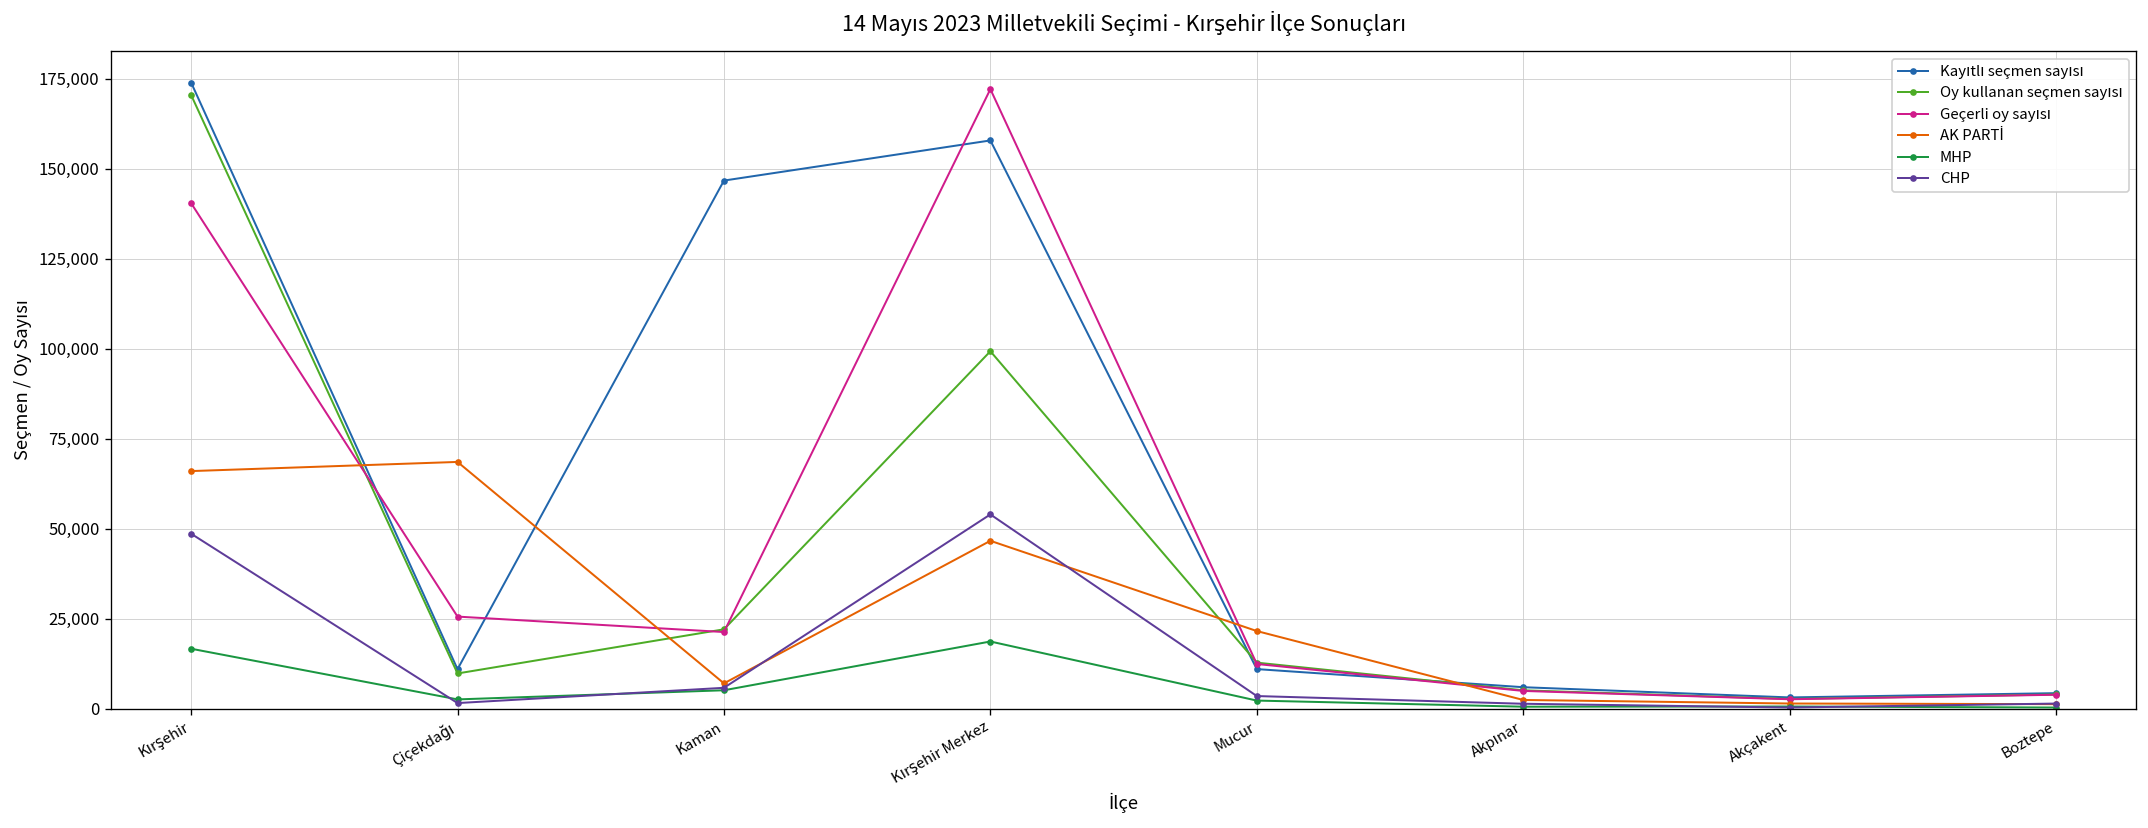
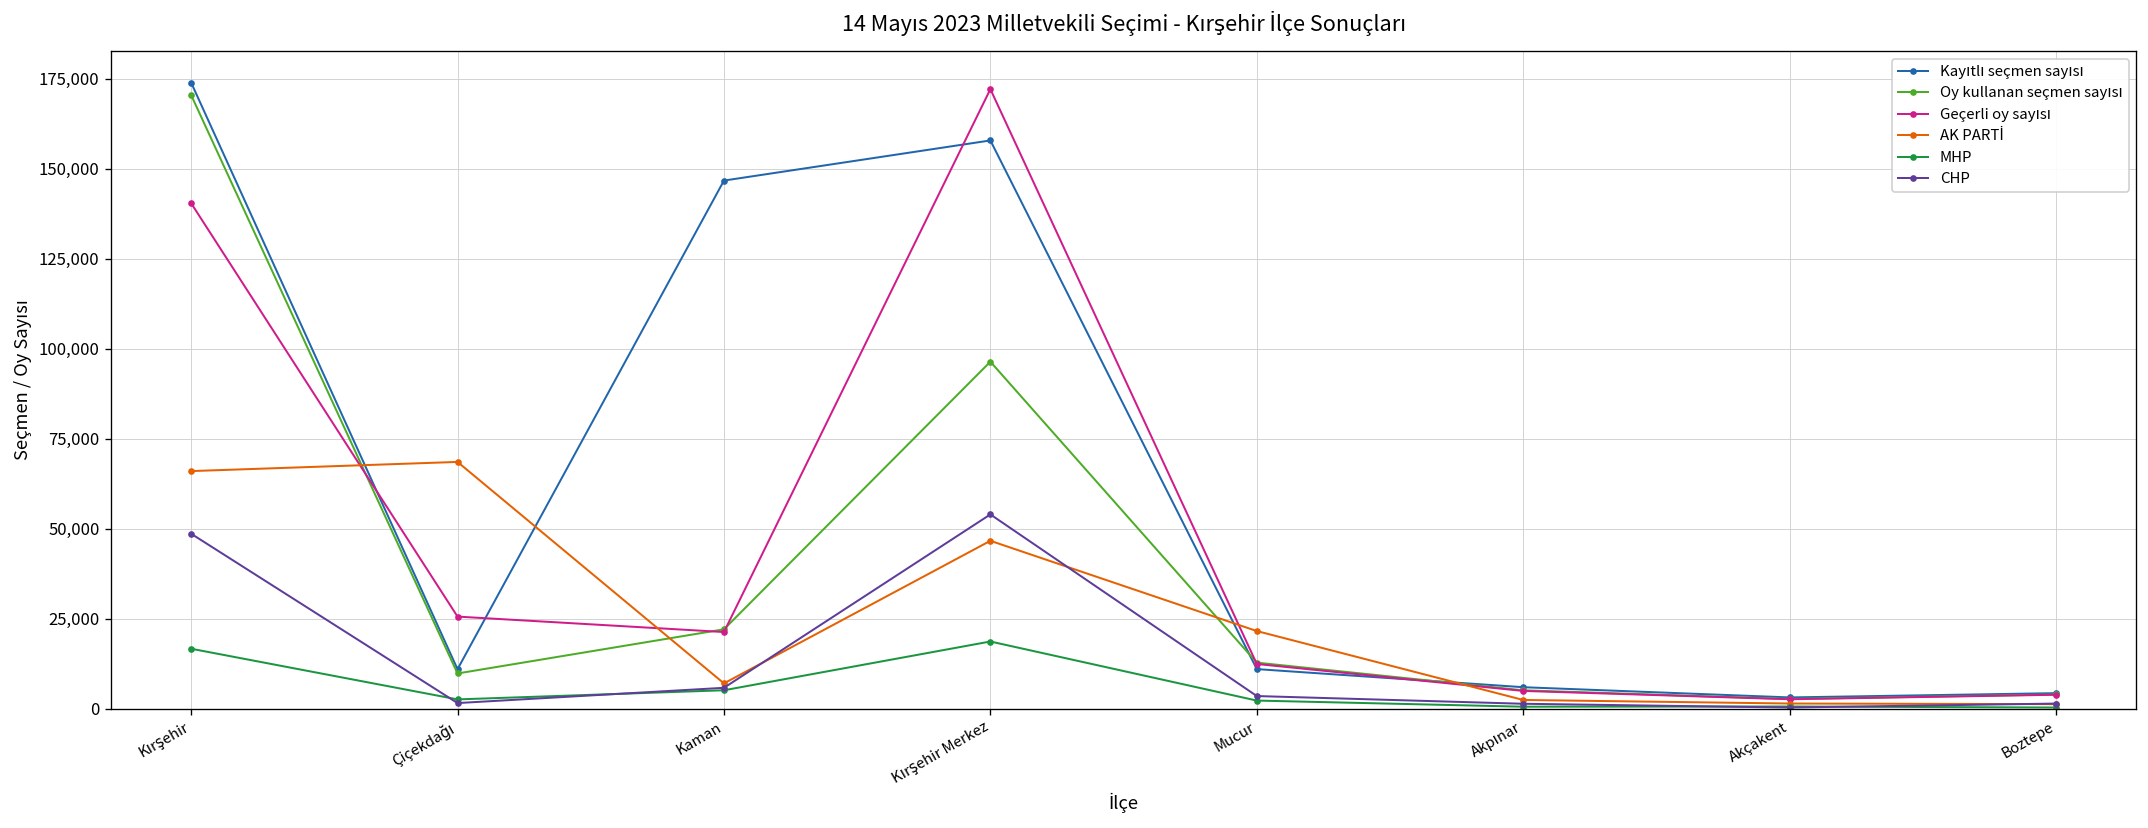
Oy kullanan seçmen sayısı, Kırşehir Merkez: 99,000 -> 96,000
